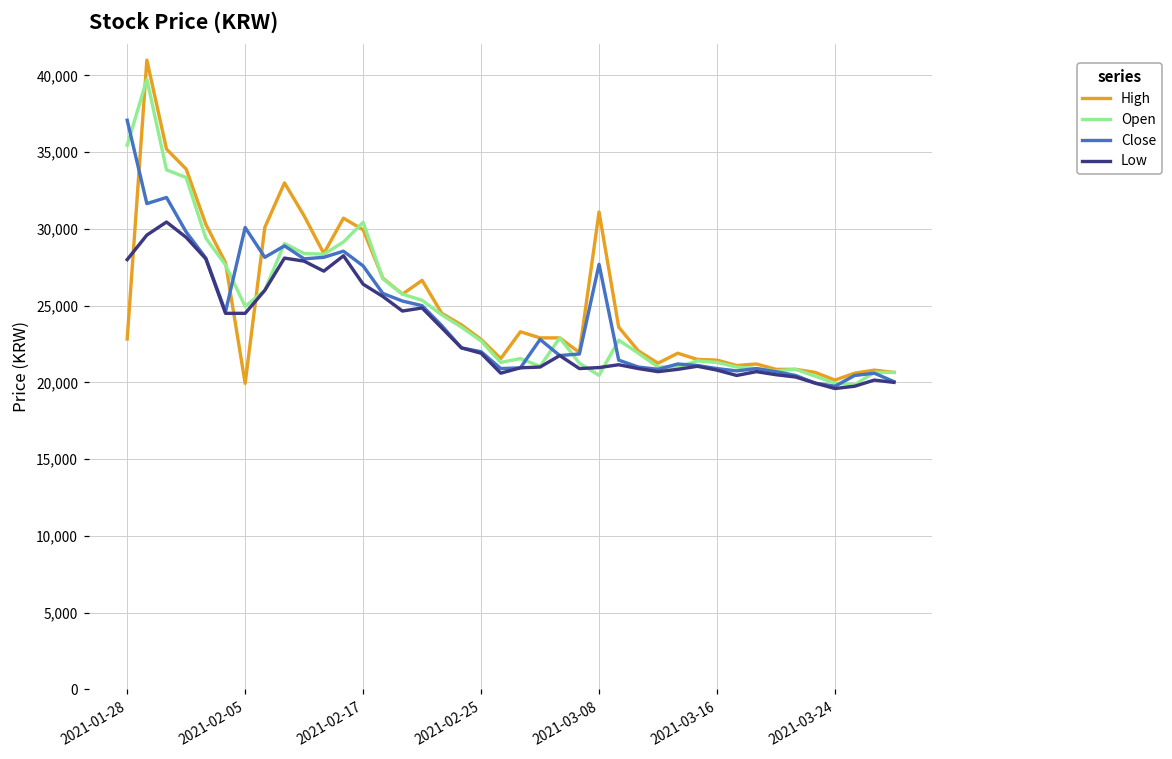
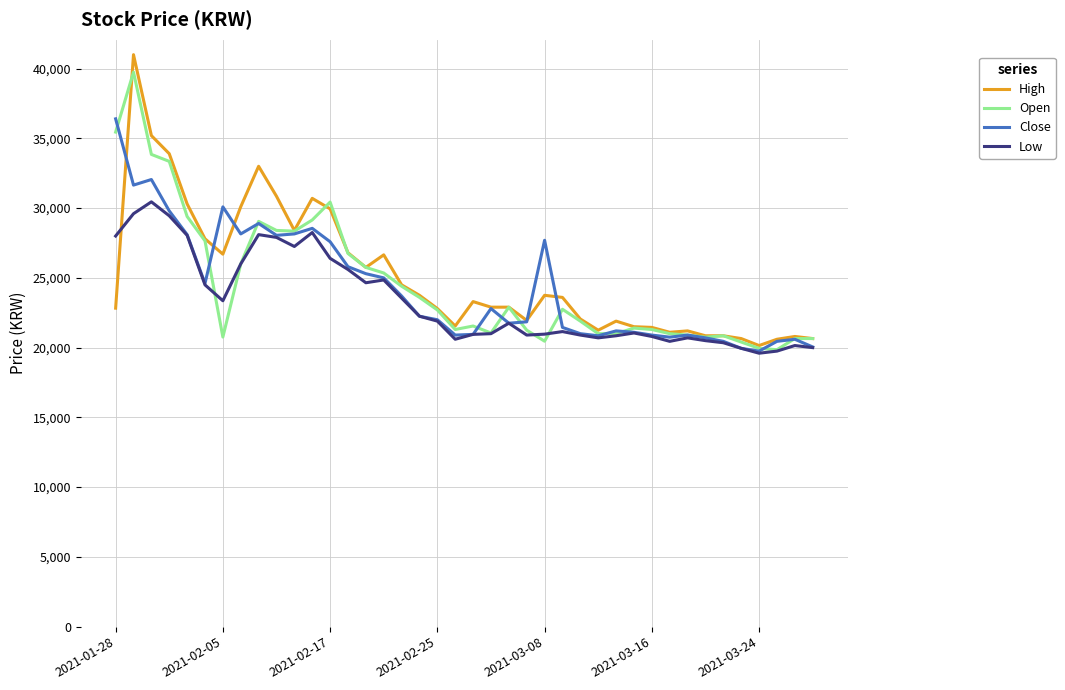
Close, 2021-01-28: 37,100 -> 36,400
High, 2021-02-05: 19,900 -> 26,700
Open, 2021-02-05: 25,000 -> 20,800
Low, 2021-02-05: 24,500 -> 23,400
High, 2021-03-08: 31,100 -> 23,800
